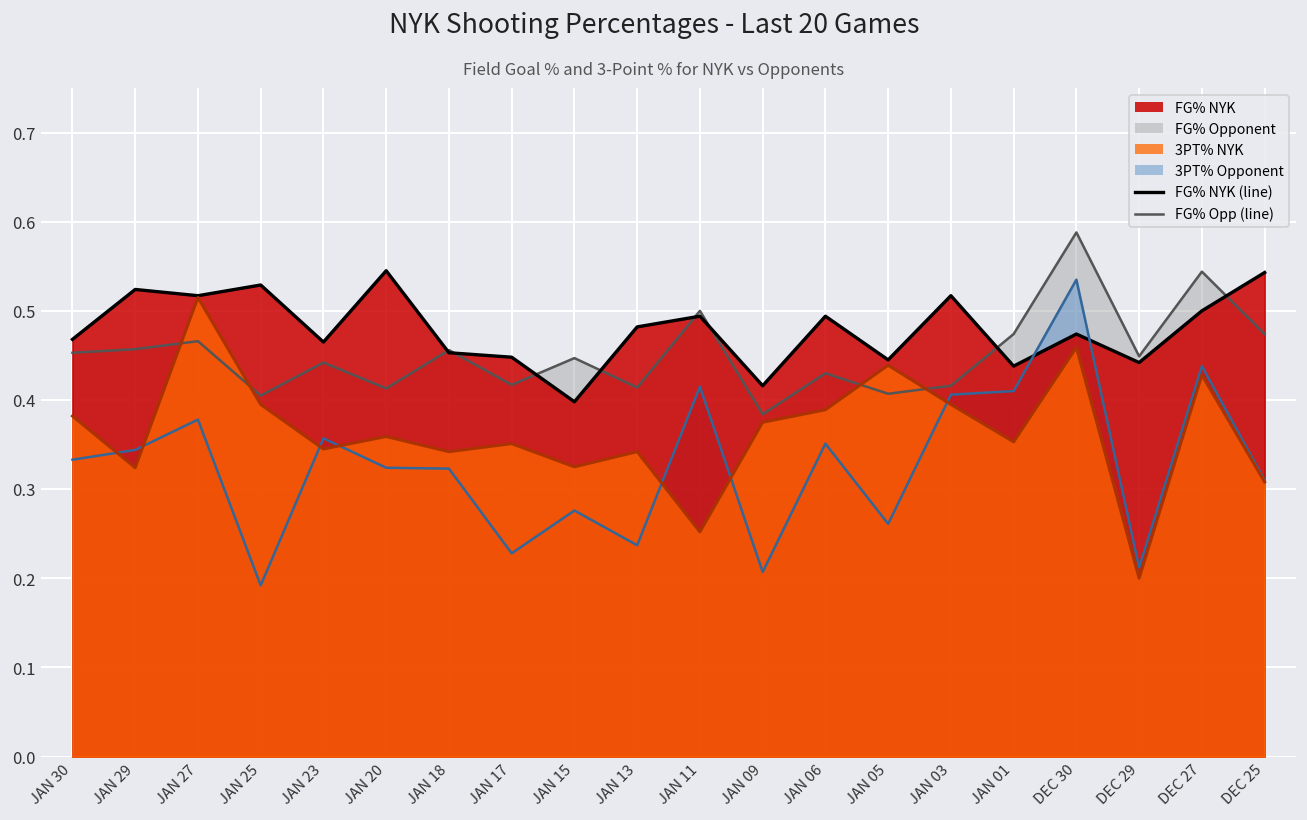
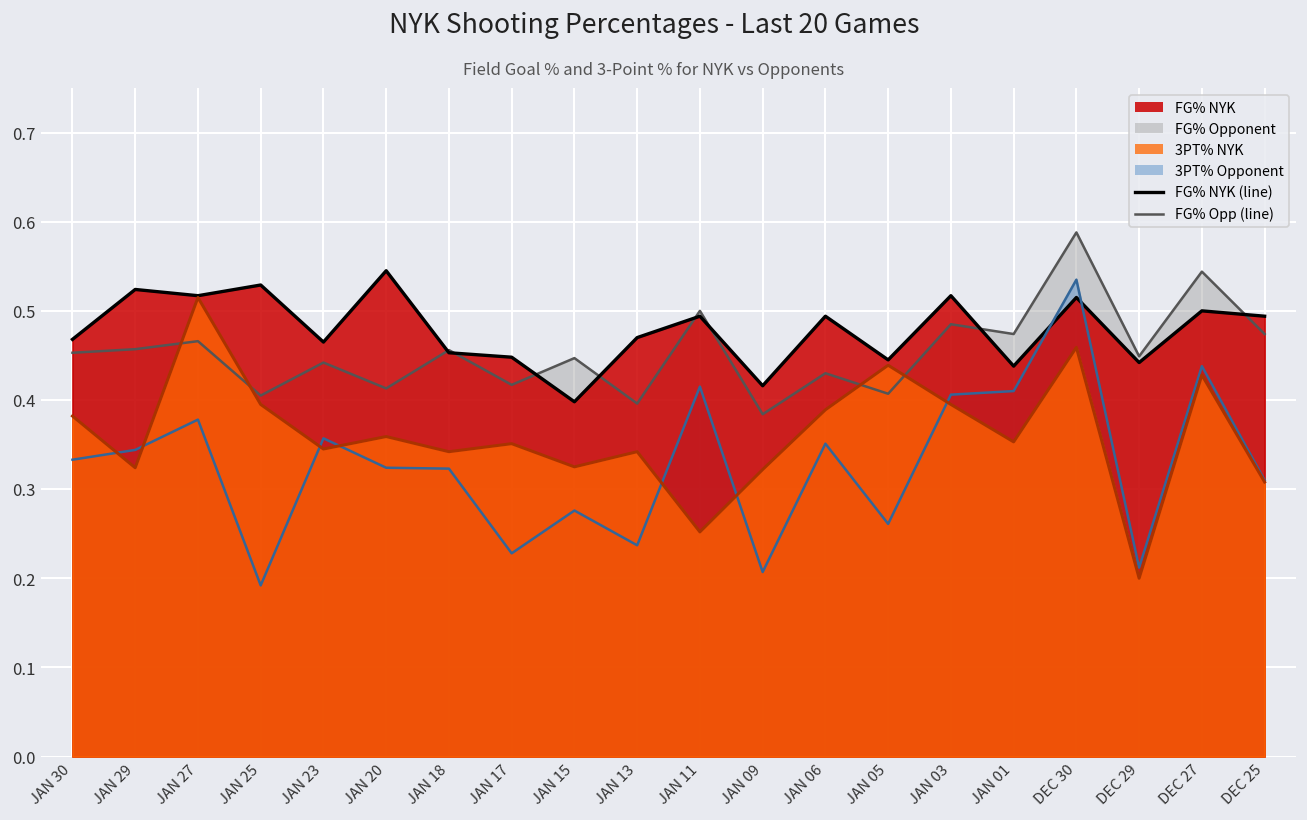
FG% NYK, JAN 13: 0.48 -> 0.47
FG% Opponent, JAN 13: 0.41 -> 0.40
3PT% NYK, JAN 09: 0.38 -> 0.32
FG% Opponent, JAN 03: 0.42 -> 0.49
FG% NYK, DEC 30: 0.47 -> 0.52
FG% NYK, DEC 25: 0.54 -> 0.49
